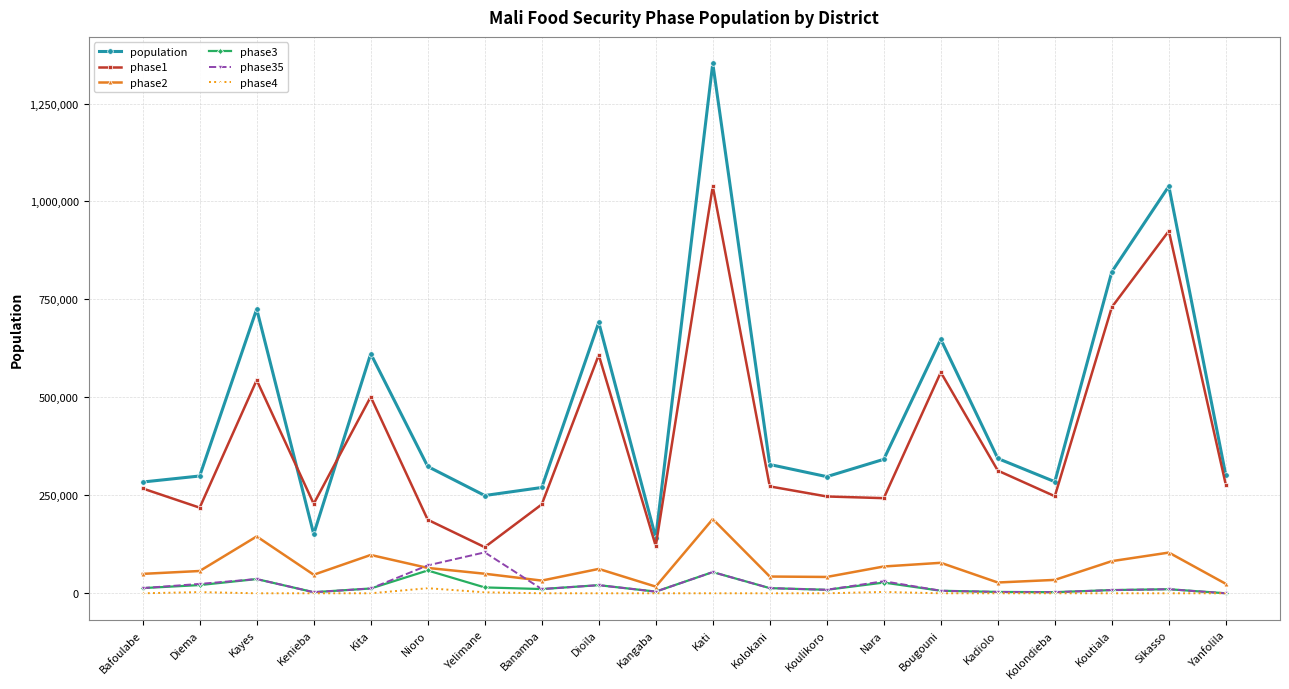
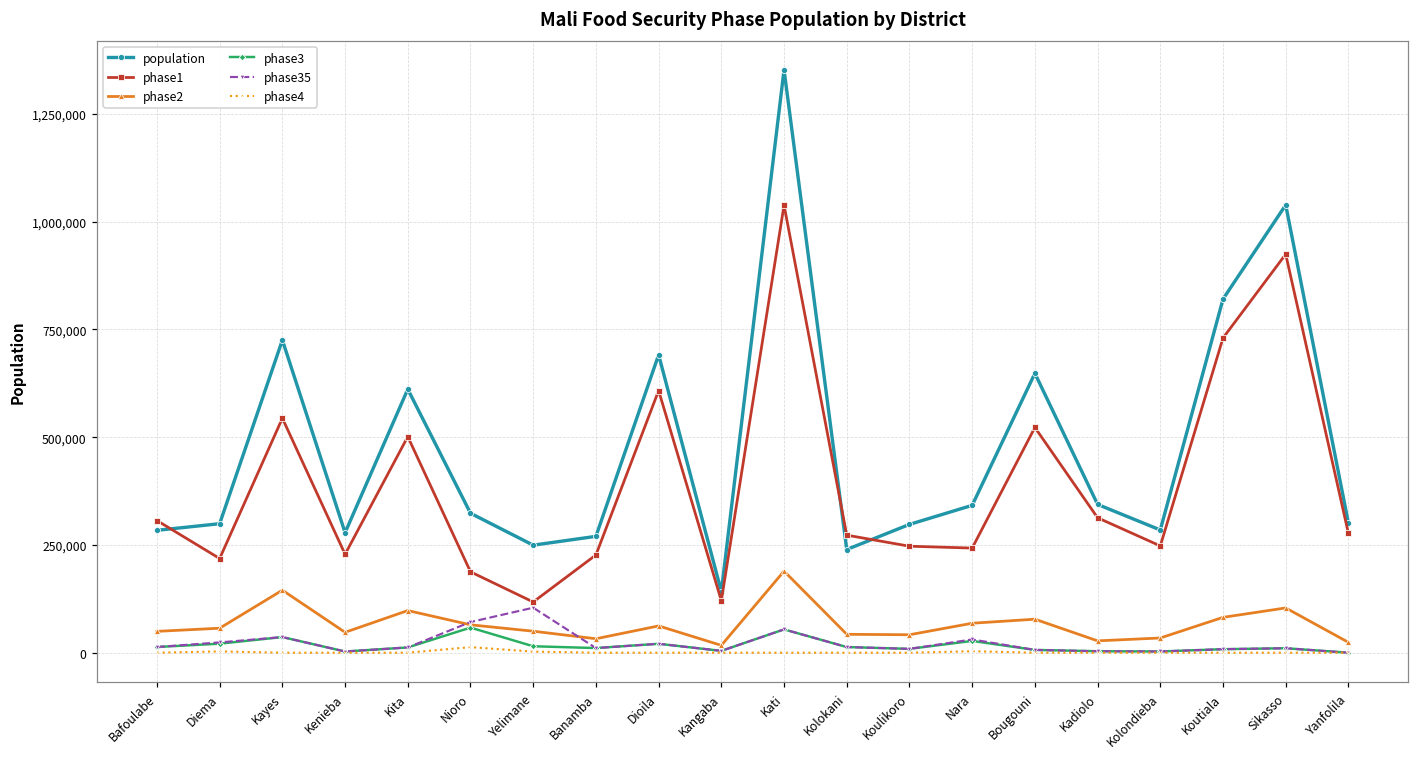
phase1, Bafoulabe: 270,000 -> 310,000
population, Kenieba: 150,000 -> 280,000
population, Kolokani: 330,000 -> 240,000
phase1, Bougouni: 560,000 -> 520,000
